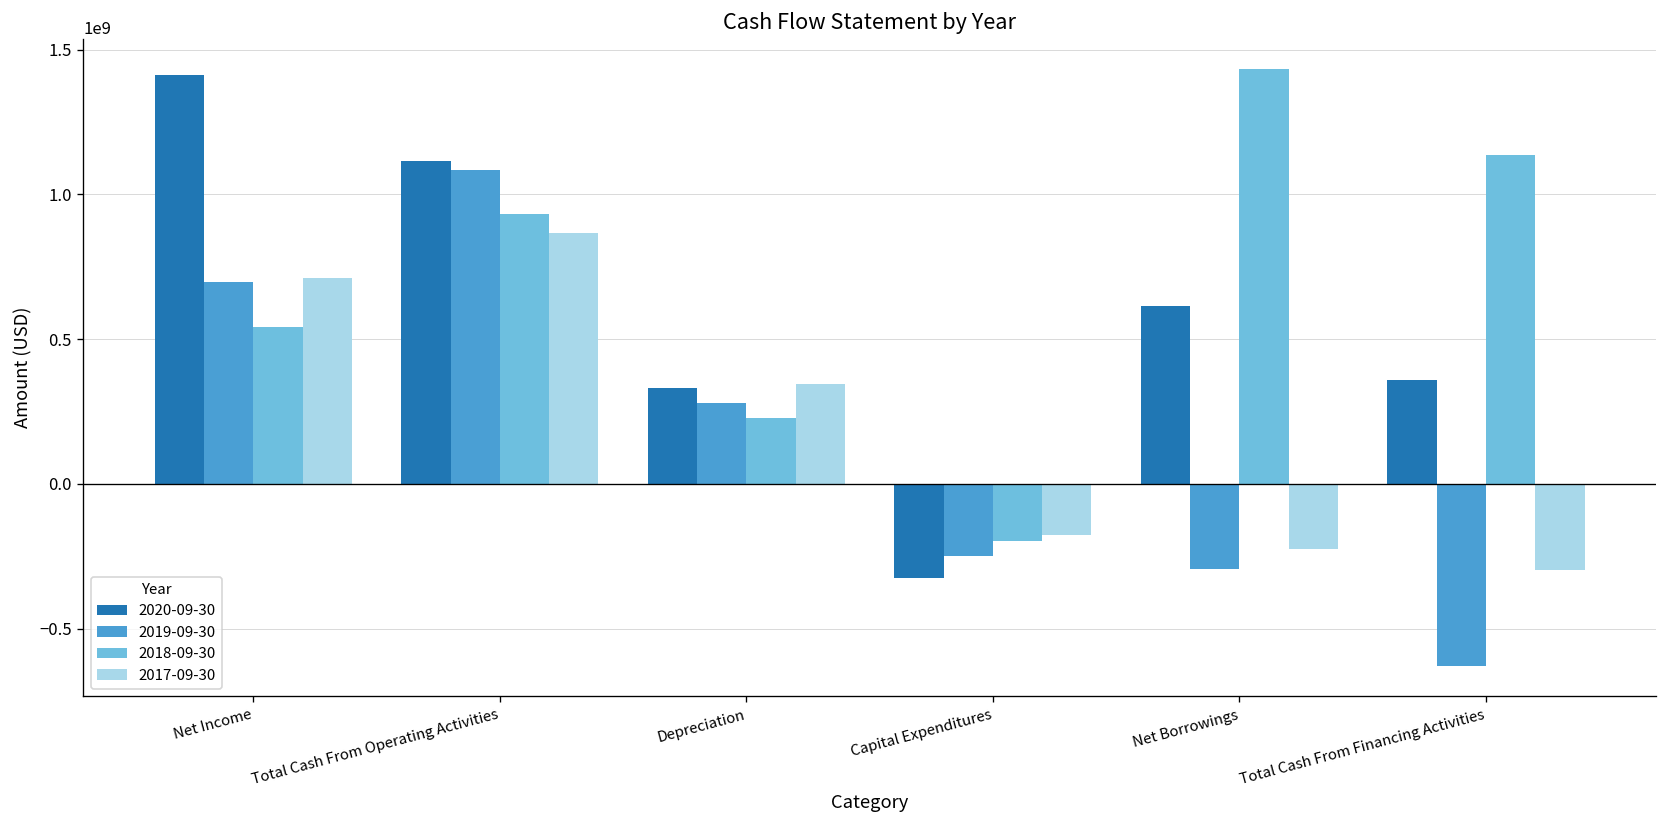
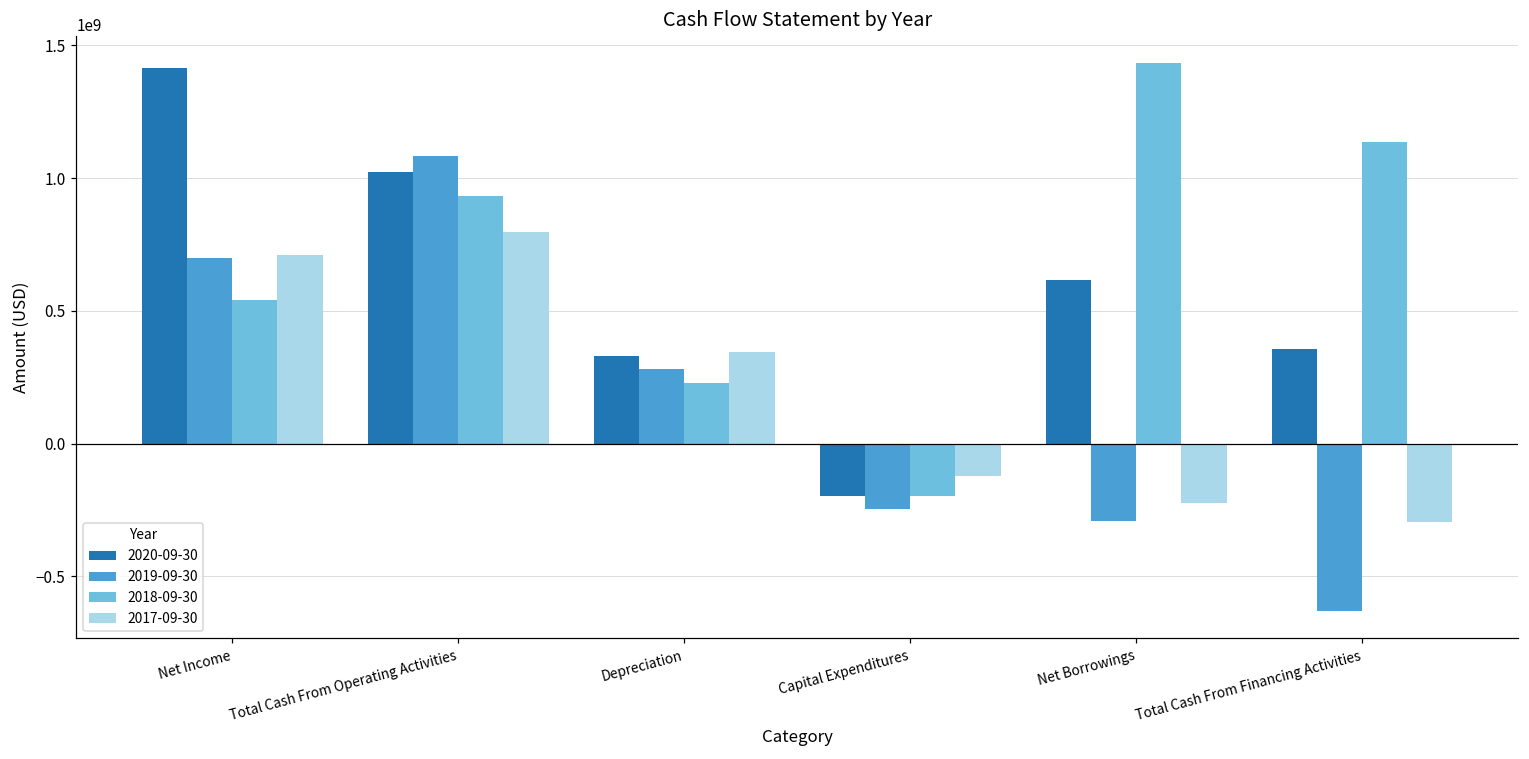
2020-09-30, Total Cash From Operating Activities: 1120000000 -> 1020000000
2017-09-30, Total Cash From Operating Activities: 870000000 -> 800000000
2020-09-30, Capital Expenditures: -330000000 -> -200000000
2017-09-30, Capital Expenditures: -180000000 -> -120000000
